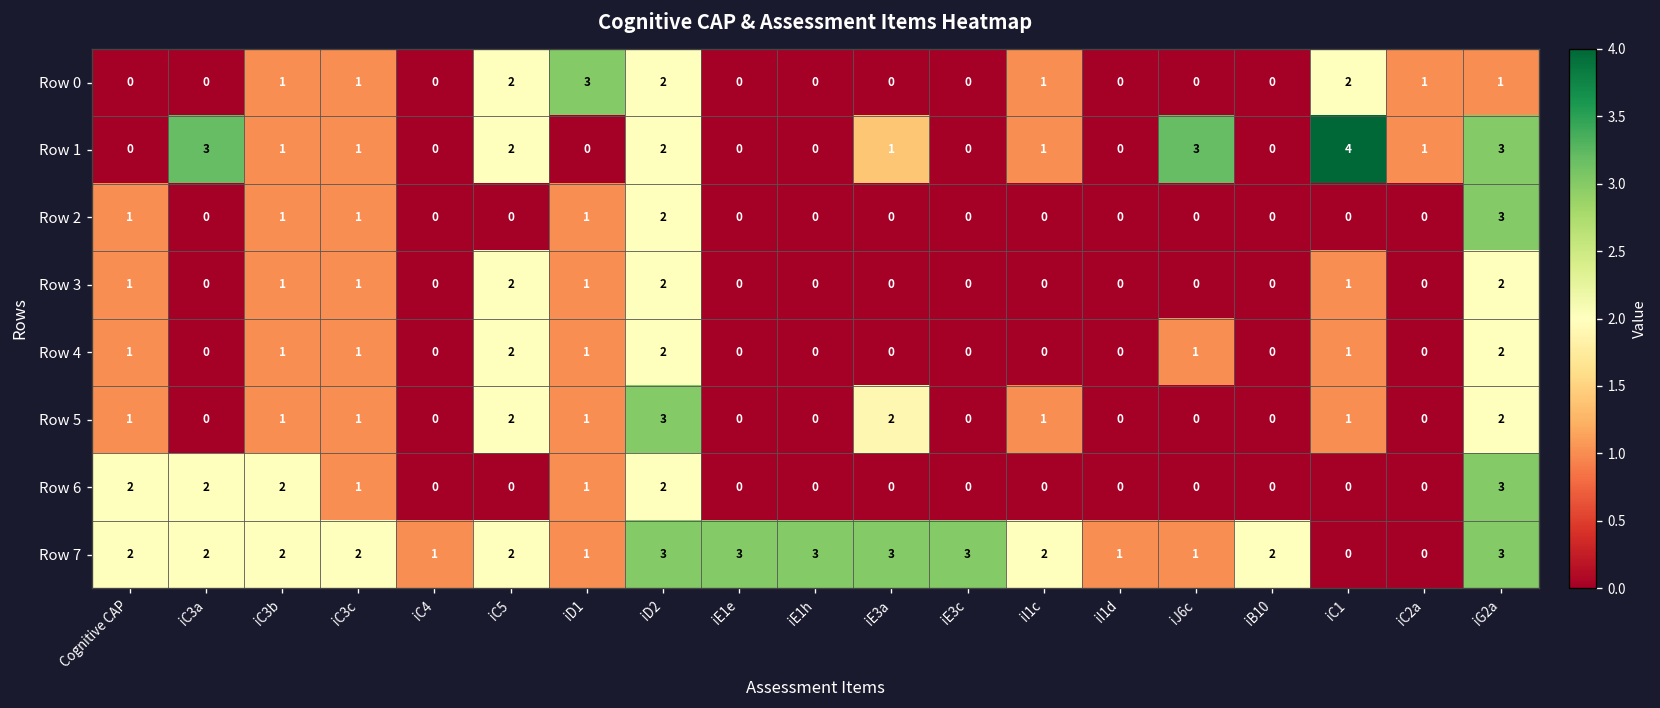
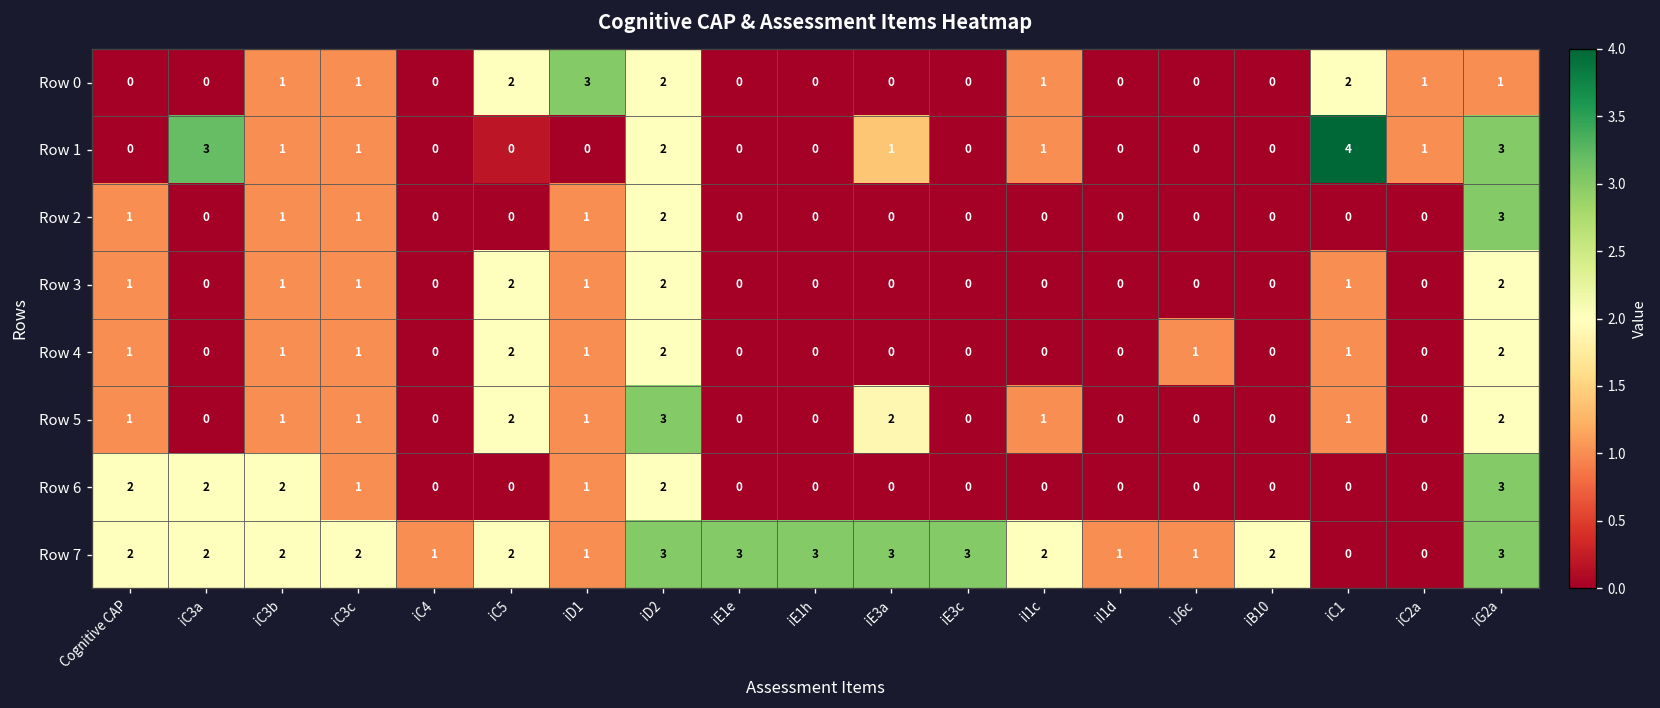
Row 1, iC5: 2 -> 0
Row 1, iJ6c: 3 -> 0
